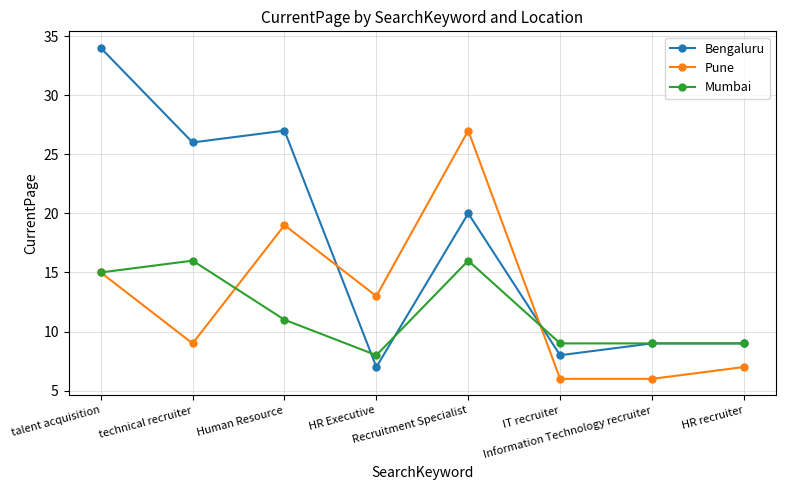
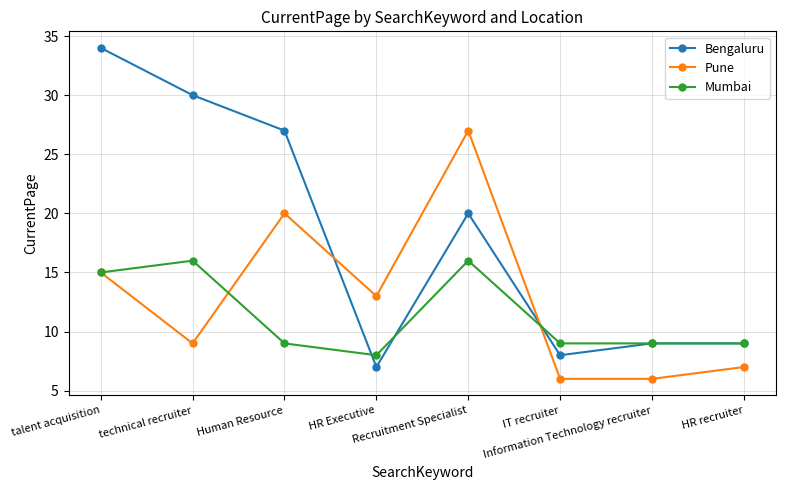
Bengaluru, technical recruiter: 26 -> 30
Pune, Human Resource: 19 -> 20
Mumbai, Human Resource: 11 -> 9
